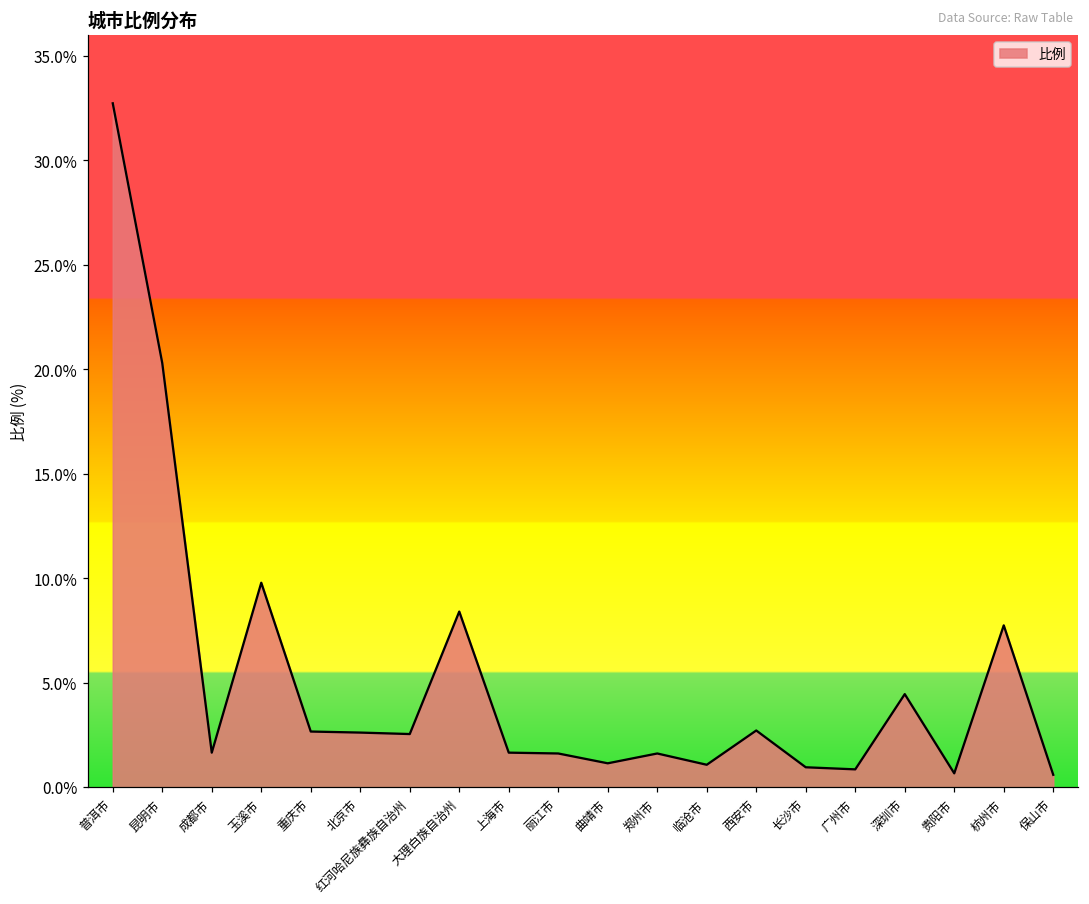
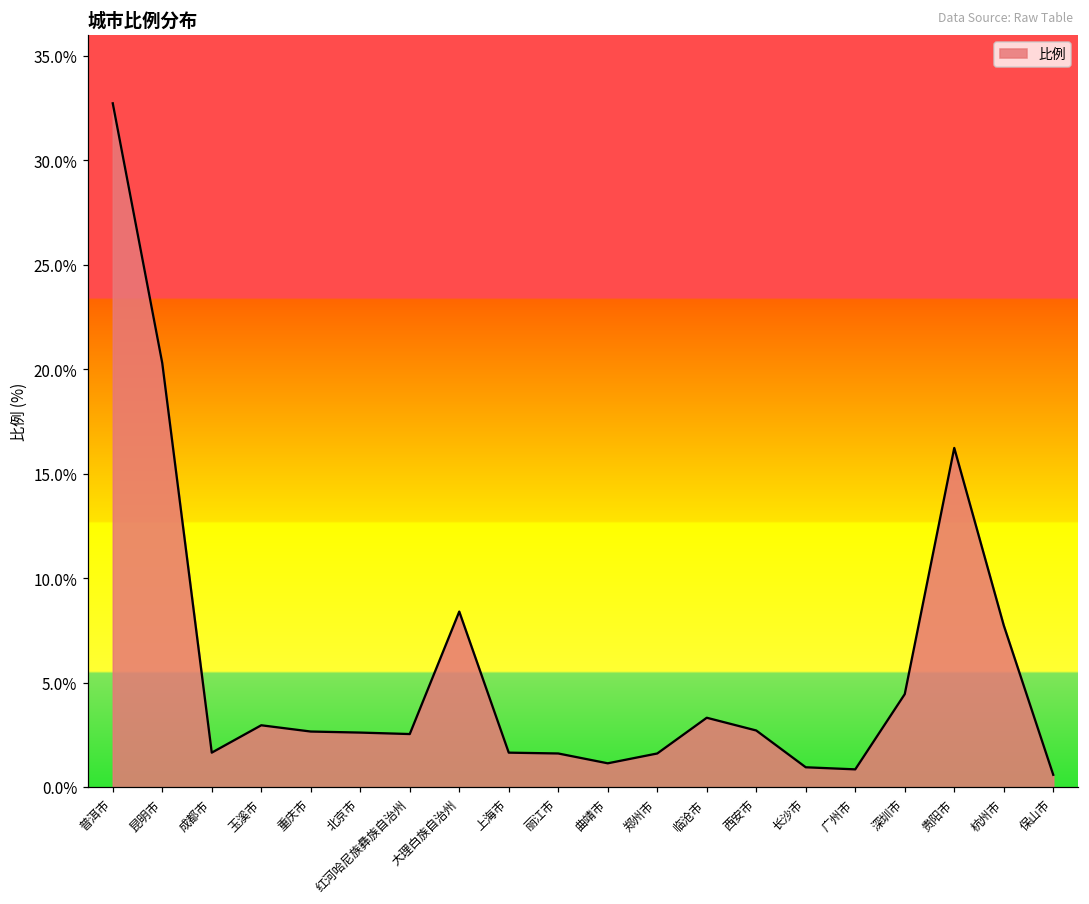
玉溪市: 9.8% -> 3.0%
临沧市: 1.1% -> 3.3%
贵阳市: 0.7% -> 16.2%
